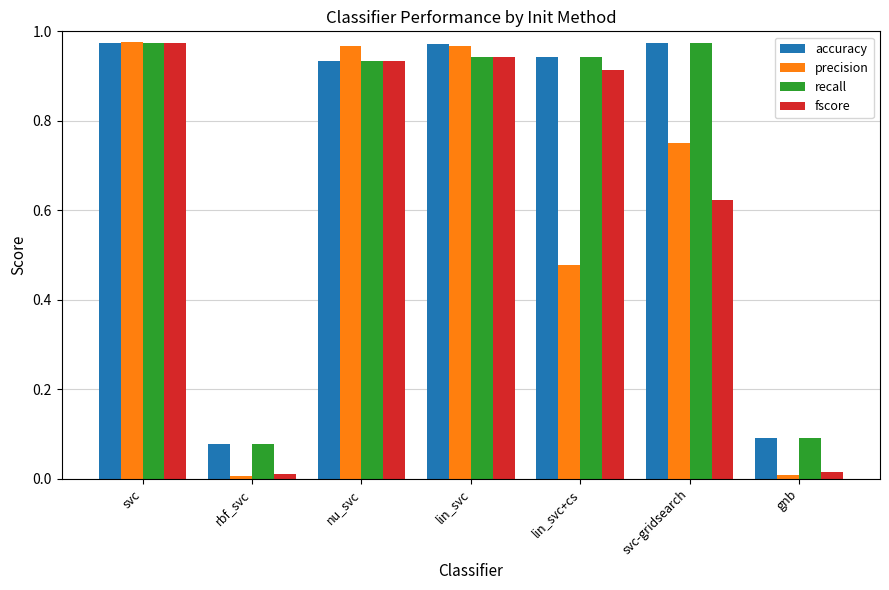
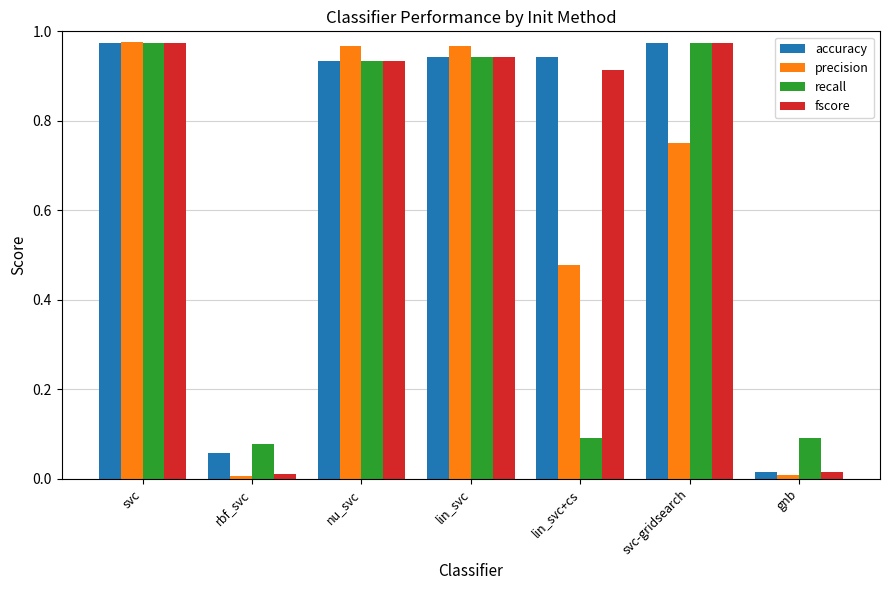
accuracy, rbf_svc: 0.08 -> 0.06
accuracy, lin_svc: 0.97 -> 0.94
recall, lin_svc+cs: 0.94 -> 0.09
fscore, svc-gridsearch: 0.62 -> 0.97
accuracy, gnb: 0.09 -> 0.01
